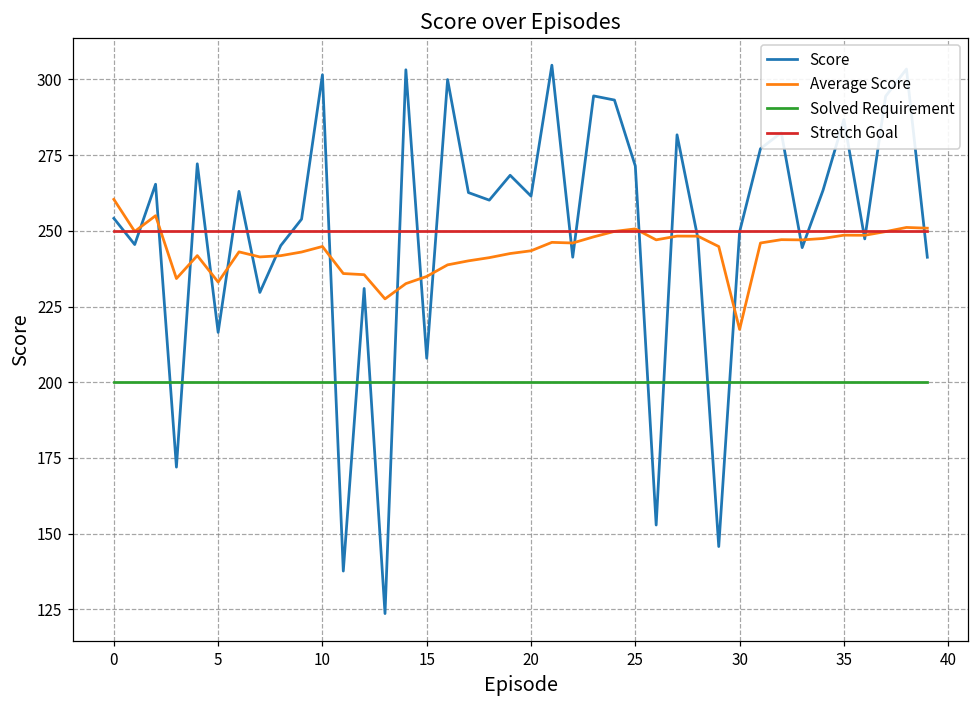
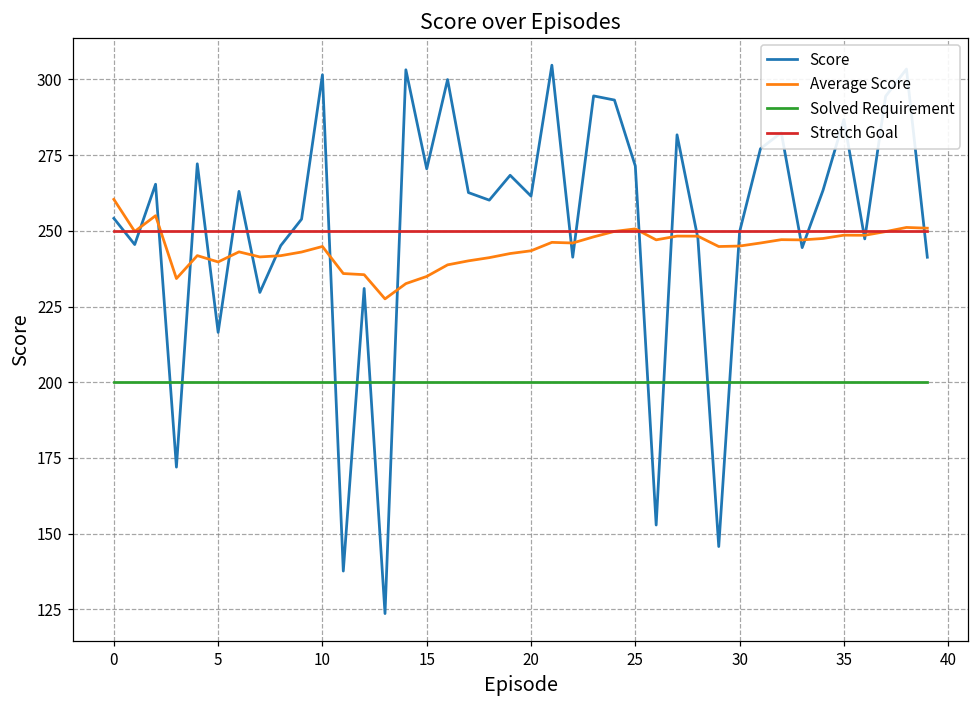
Average Score, 5: 233 -> 240
Score, 15: 208 -> 270
Average Score, 30: 217 -> 245
